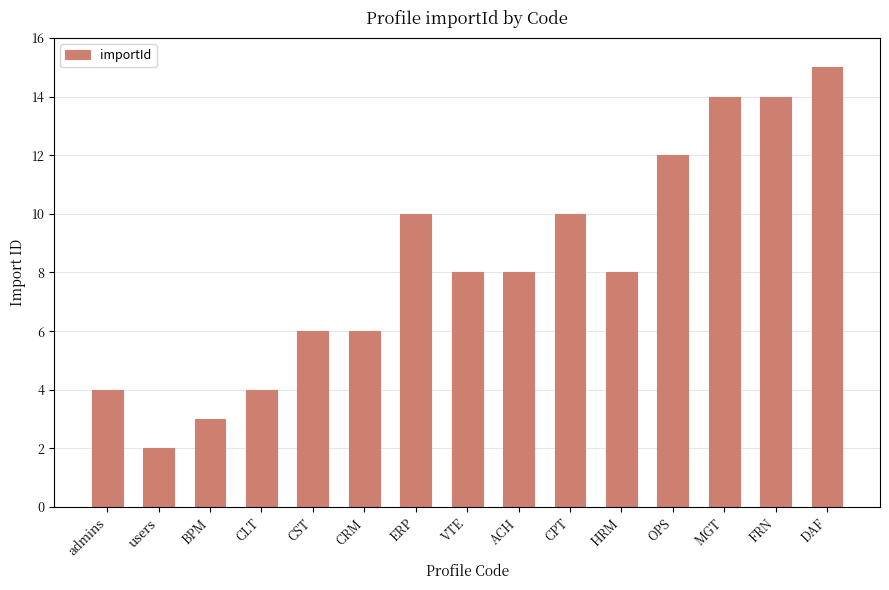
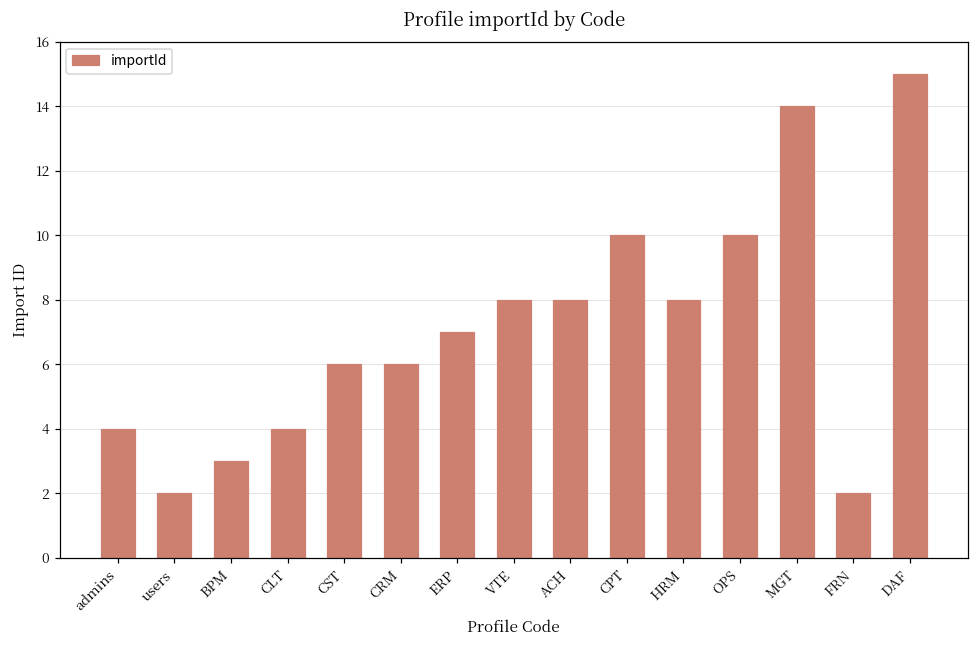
ERP: 10 -> 7
OPS: 12 -> 10
FRN: 14 -> 2
